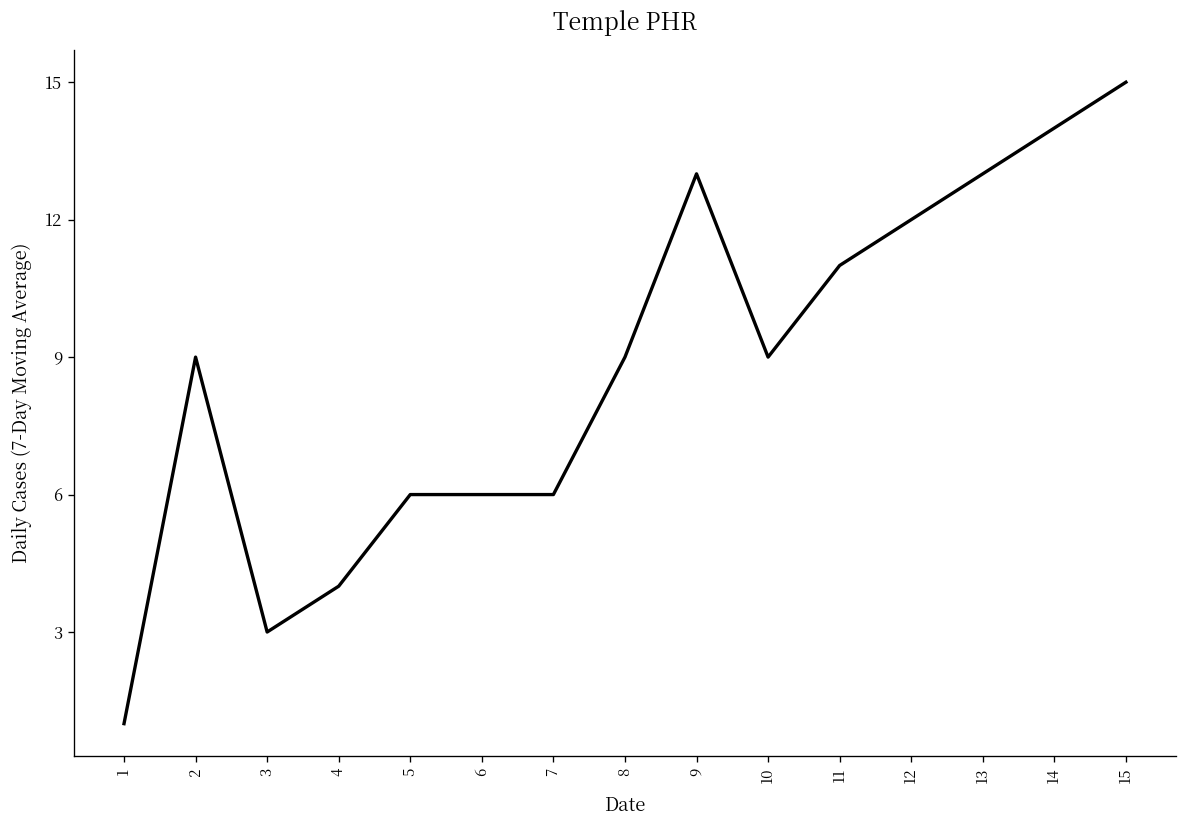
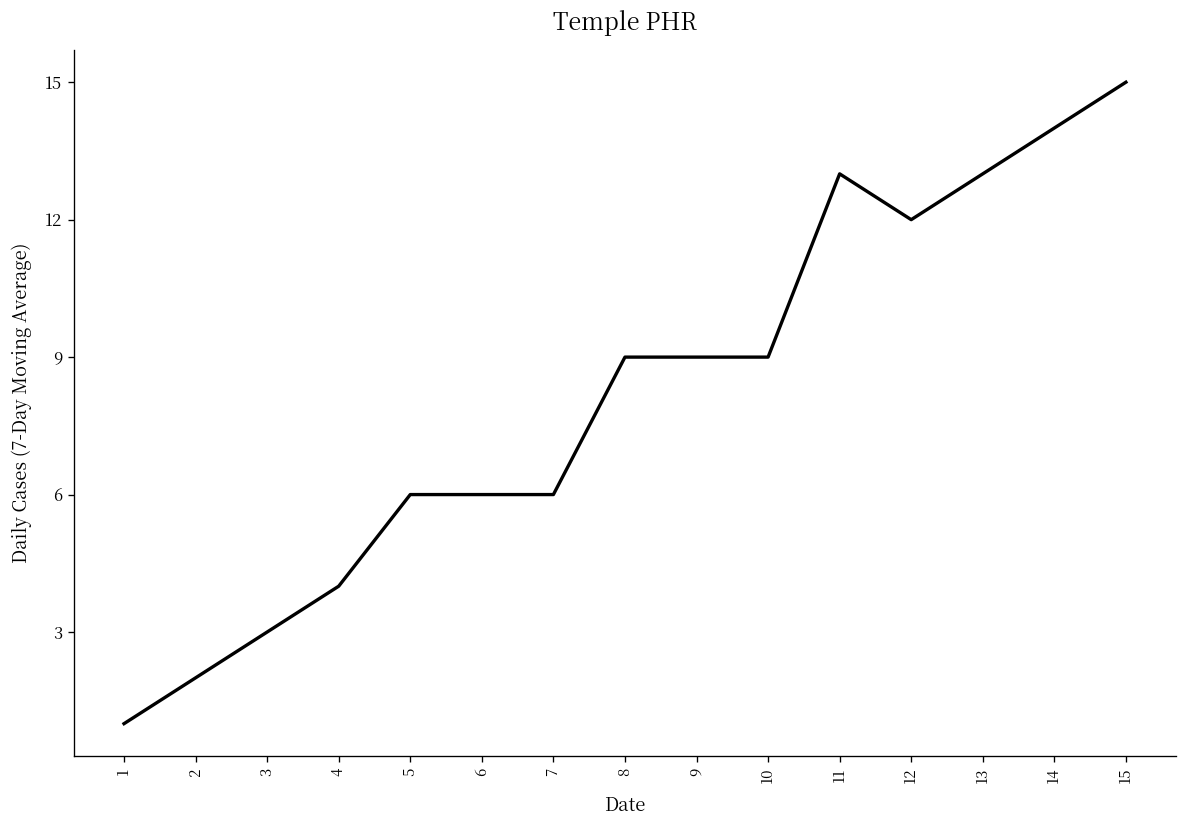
2: 9 -> 2
9: 13 -> 9
11: 11 -> 13
